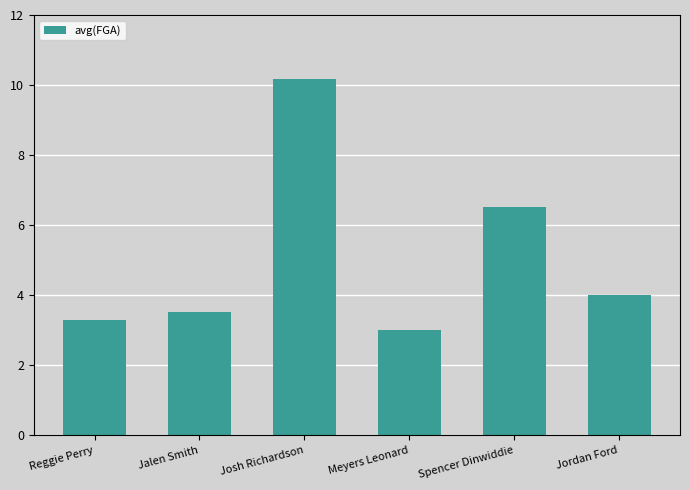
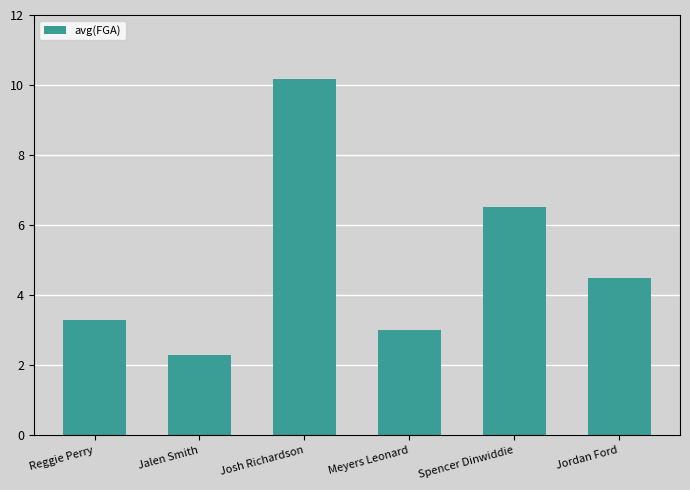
Jalen Smith: 3.5 -> 2.3
Jordan Ford: 4.0 -> 4.5
